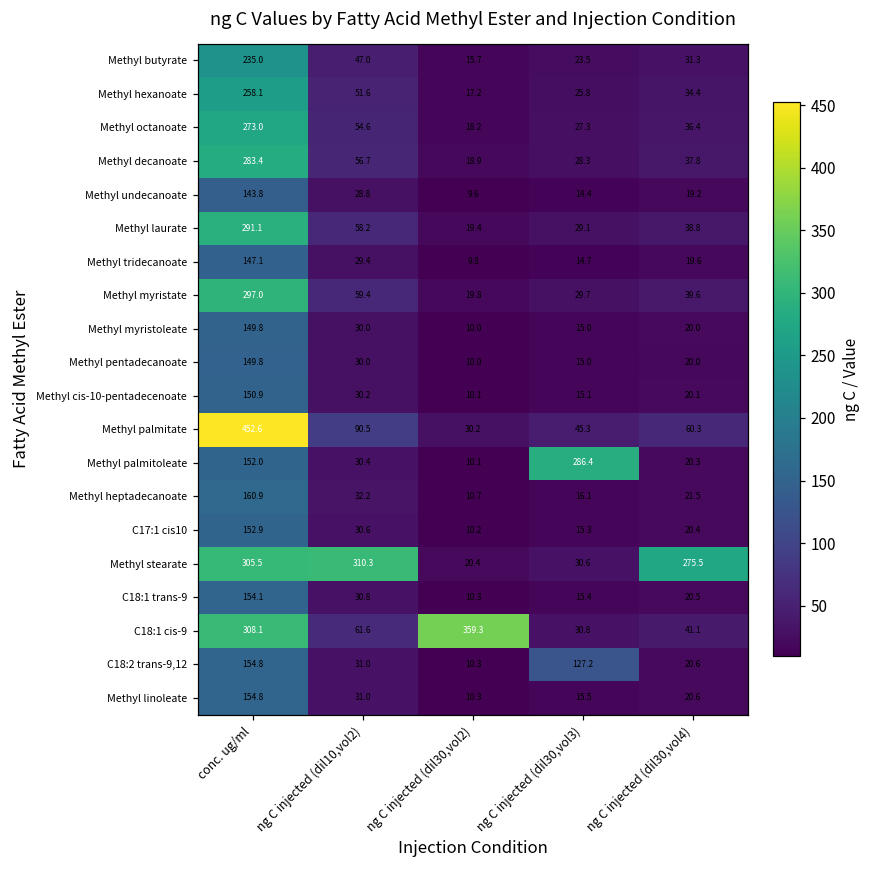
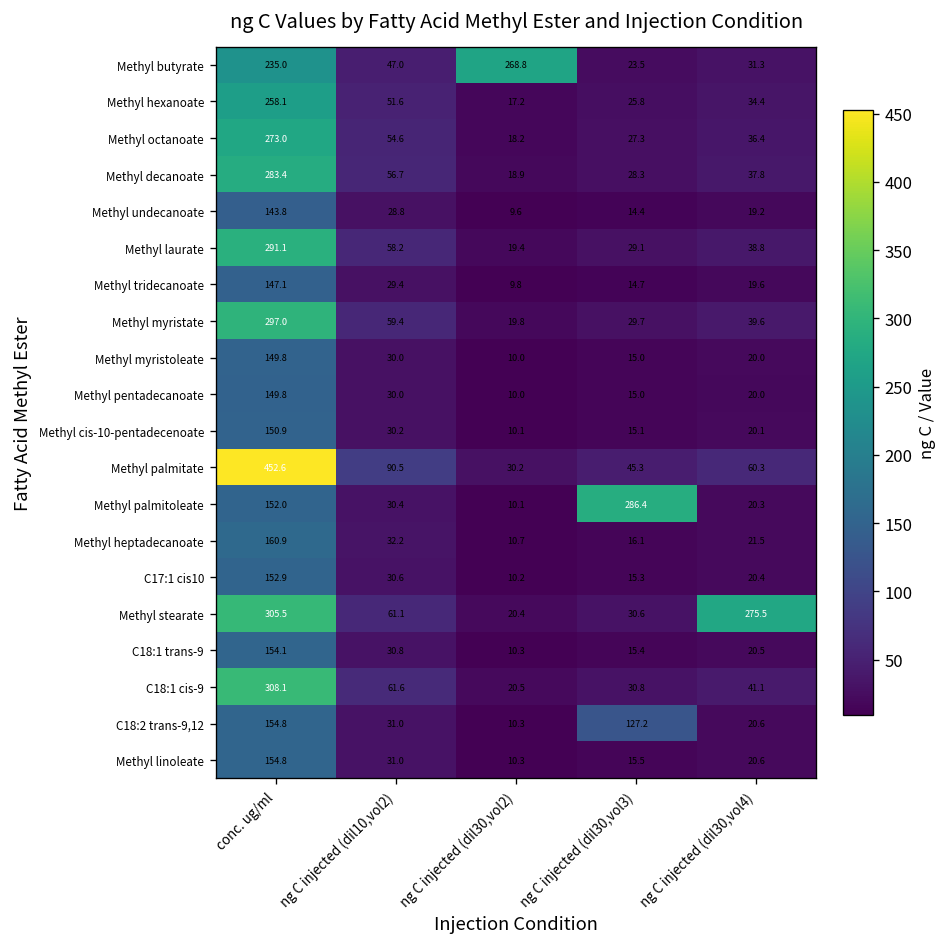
Methyl butyrate, ng C injected (dil30,vol2): 15.7 -> 268.8
Methyl stearate, ng C injected (dil10,vol2): 310.3 -> 61.1
C18:1 cis-9, ng C injected (dil30,vol2): 359.3 -> 20.5
